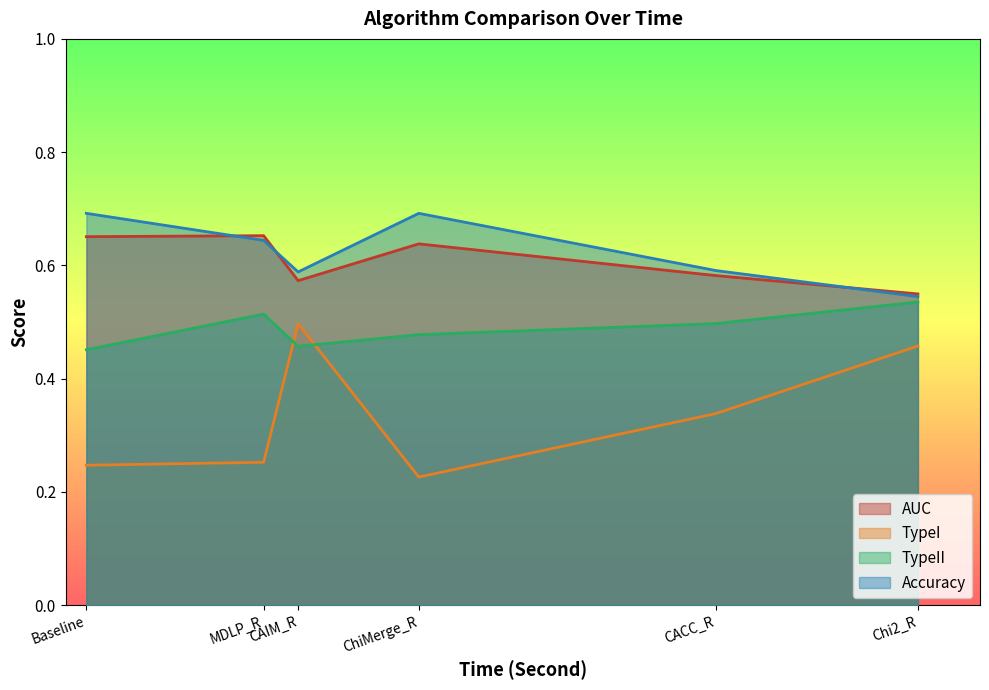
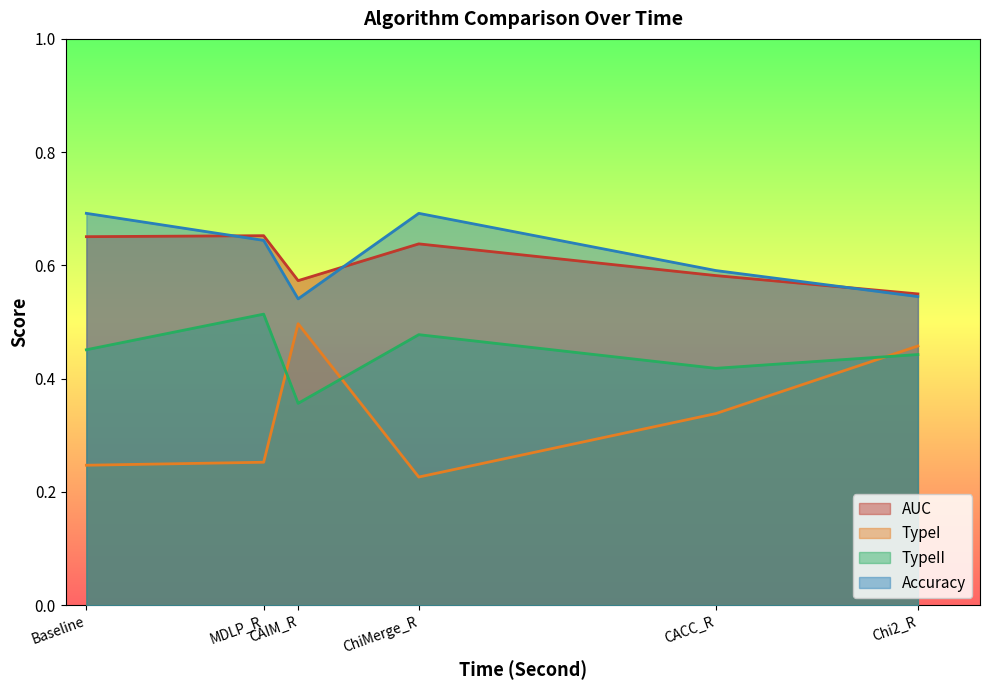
TypeII, CAIM_R: 0.46 -> 0.36
Accuracy, CAIM_R: 0.59 -> 0.54
TypeII, CACC_R: 0.50 -> 0.42
TypeII, Chi2_R: 0.54 -> 0.44
